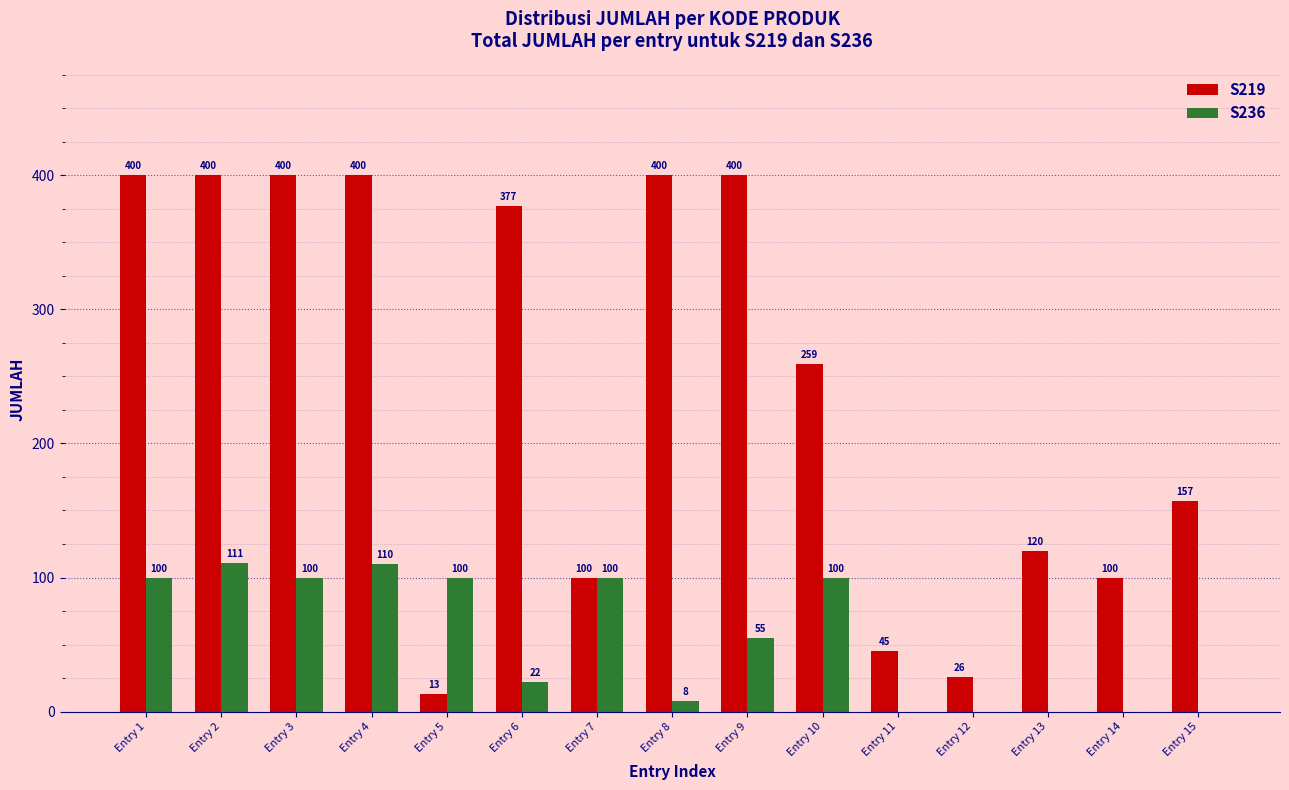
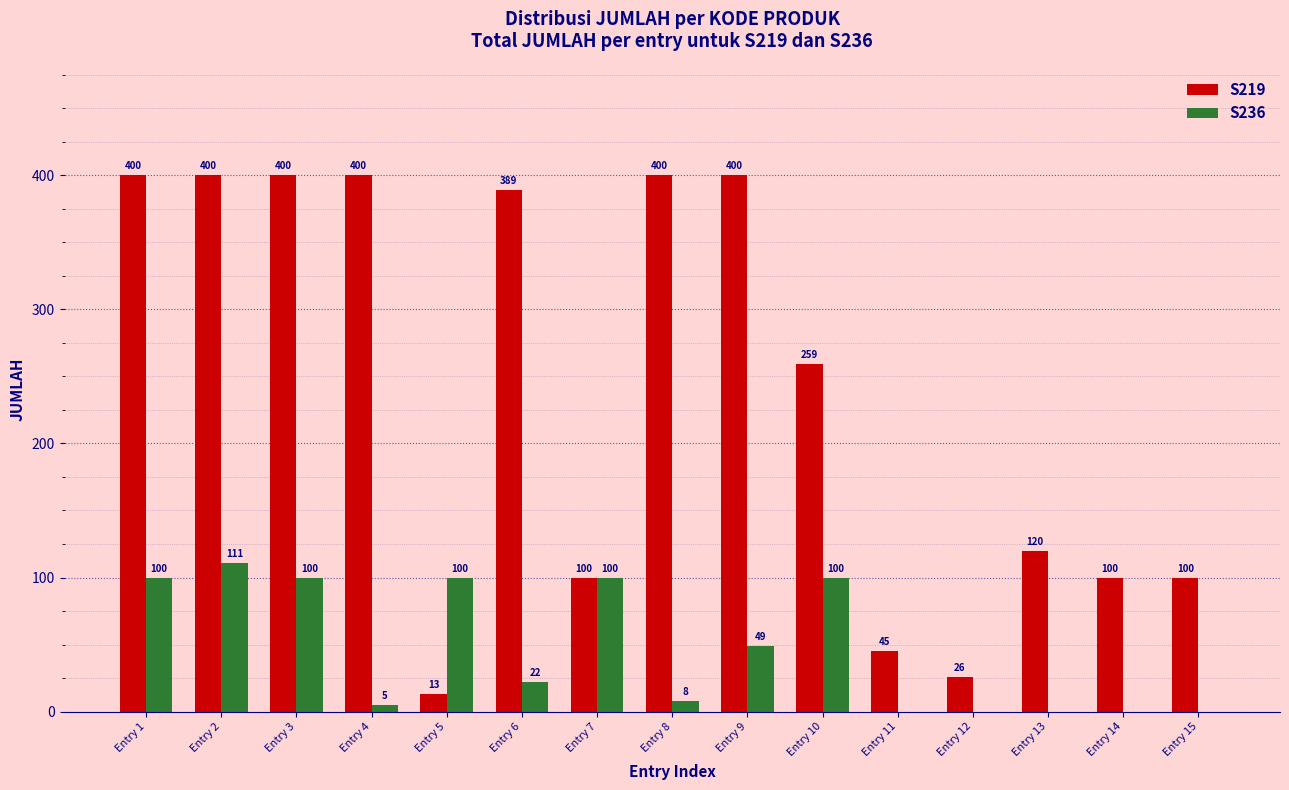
S236, Entry 4: 110 -> 5
S219, Entry 6: 377 -> 389
S236, Entry 9: 55 -> 49
S219, Entry 15: 157 -> 100
